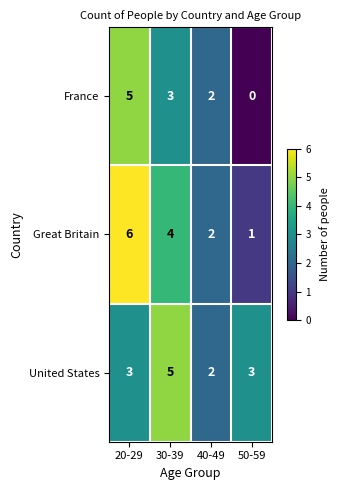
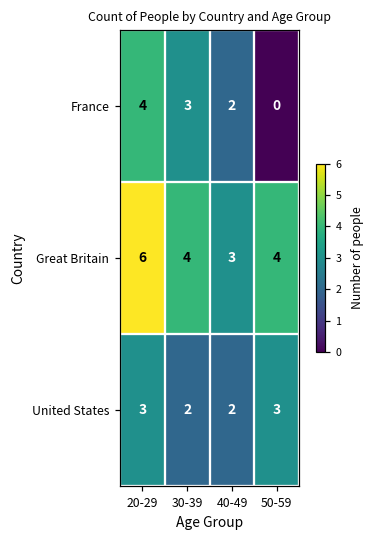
France, 20-29: 5 -> 4
Great Britain, 40-49: 2 -> 3
Great Britain, 50-59: 1 -> 4
United States, 30-39: 5 -> 2
